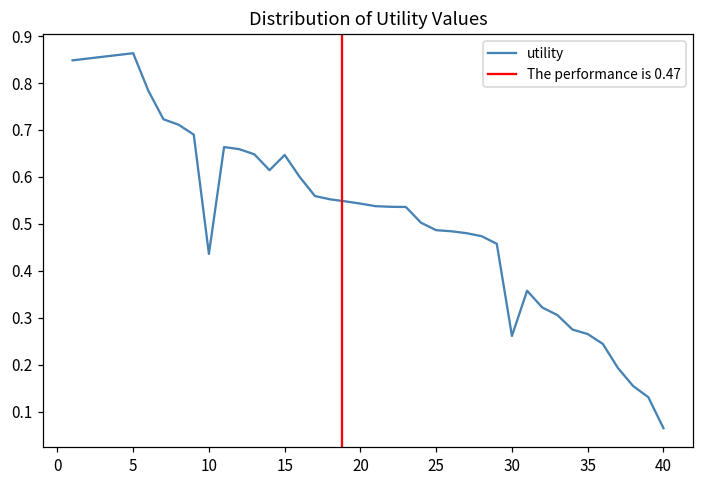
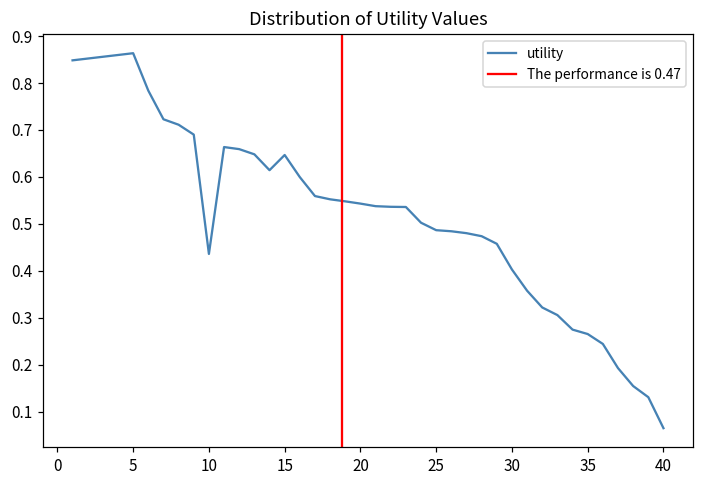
30: 0.26 -> 0.40
